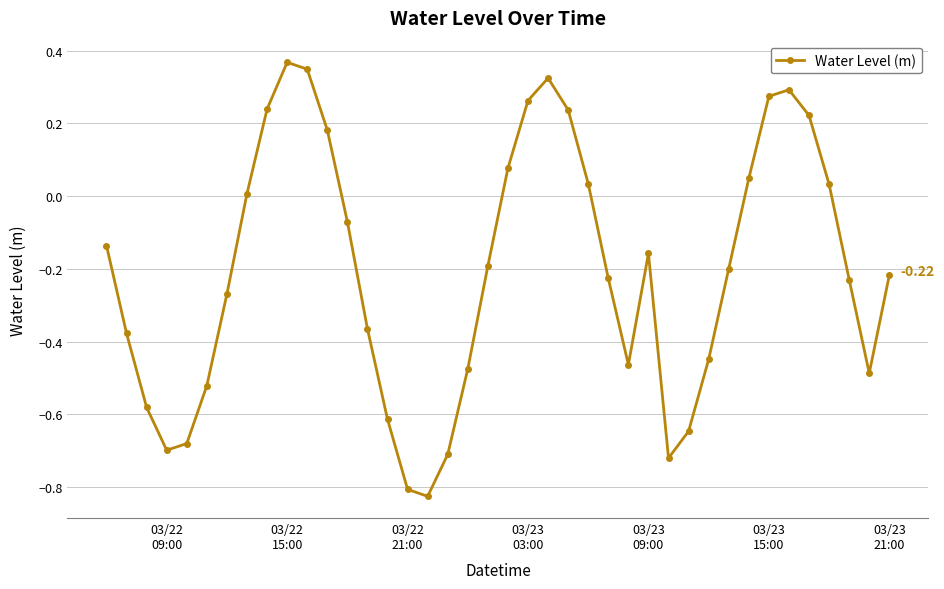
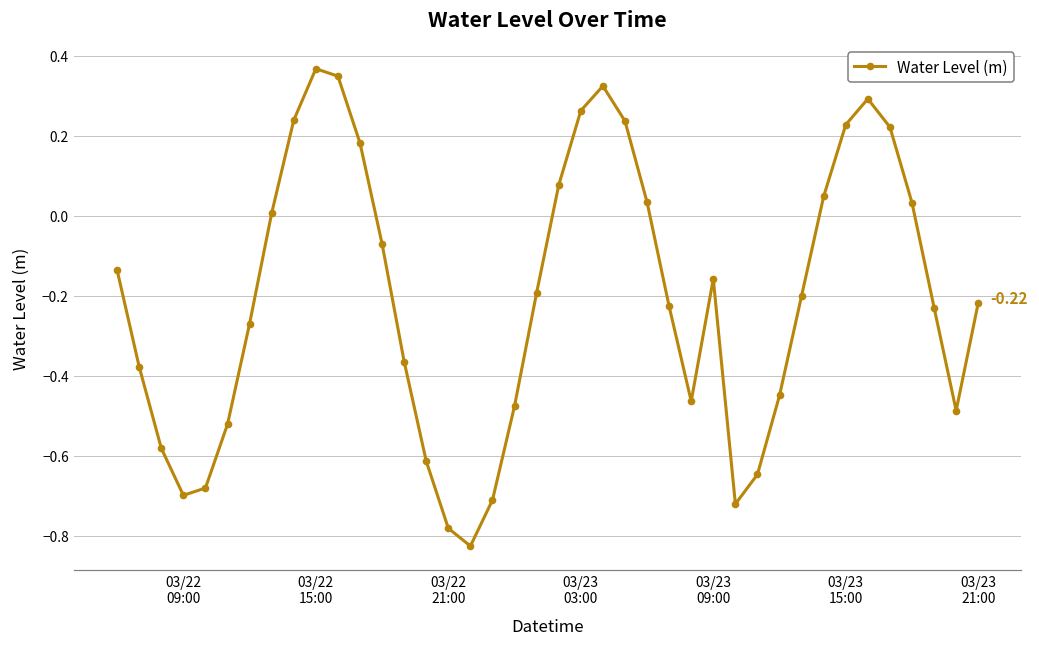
03/22 21:00: -0.81 -> -0.78
03/23 15:00: 0.27 -> 0.23
